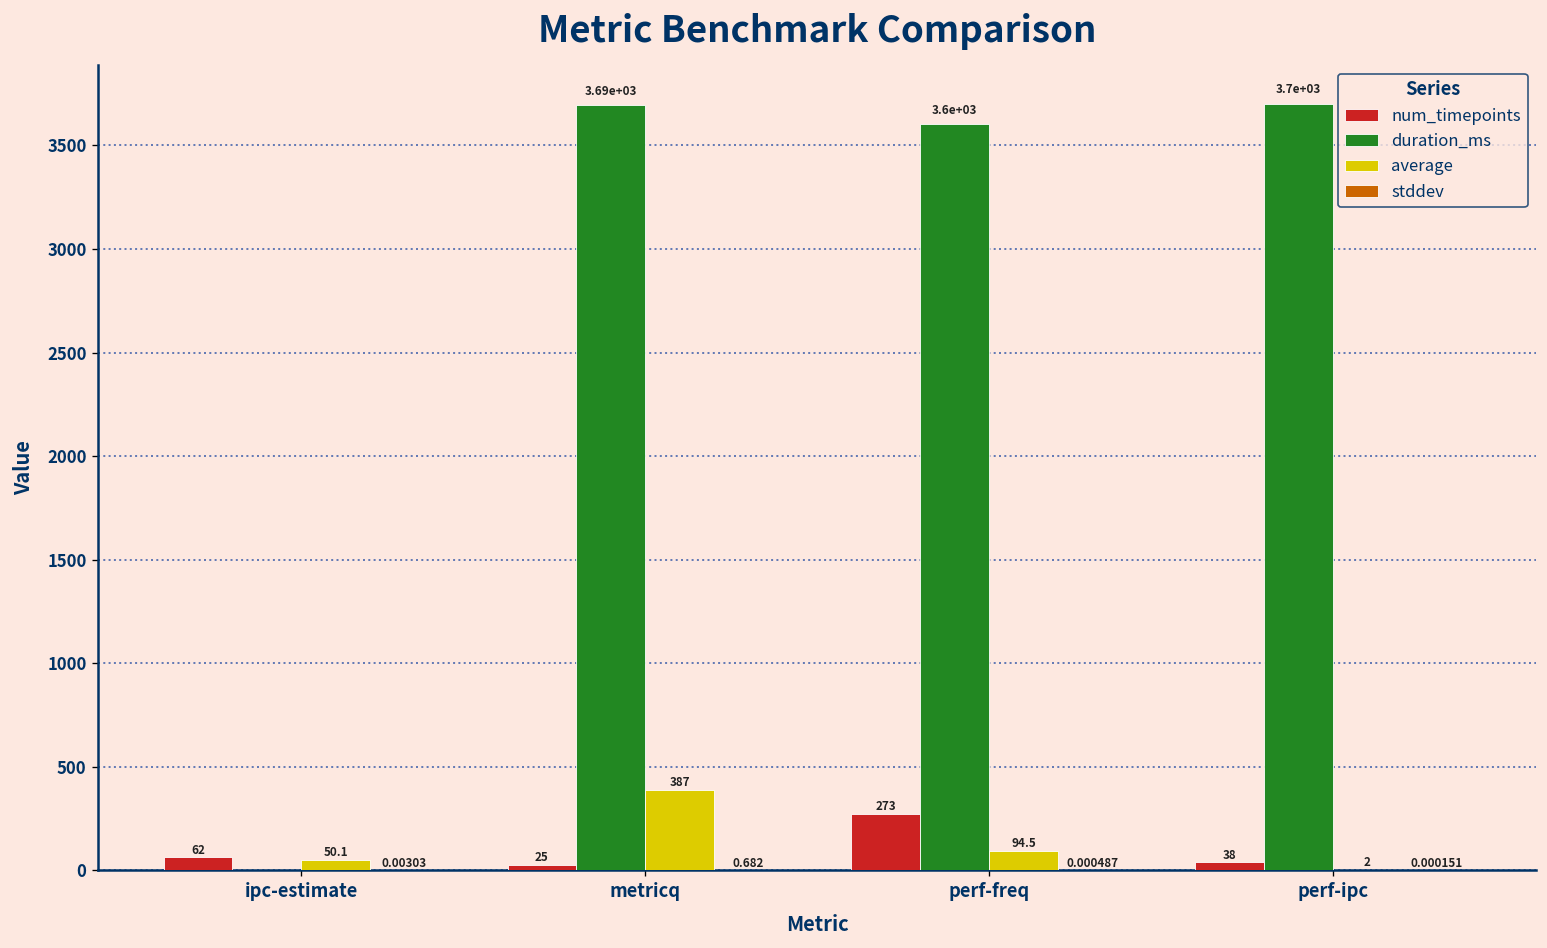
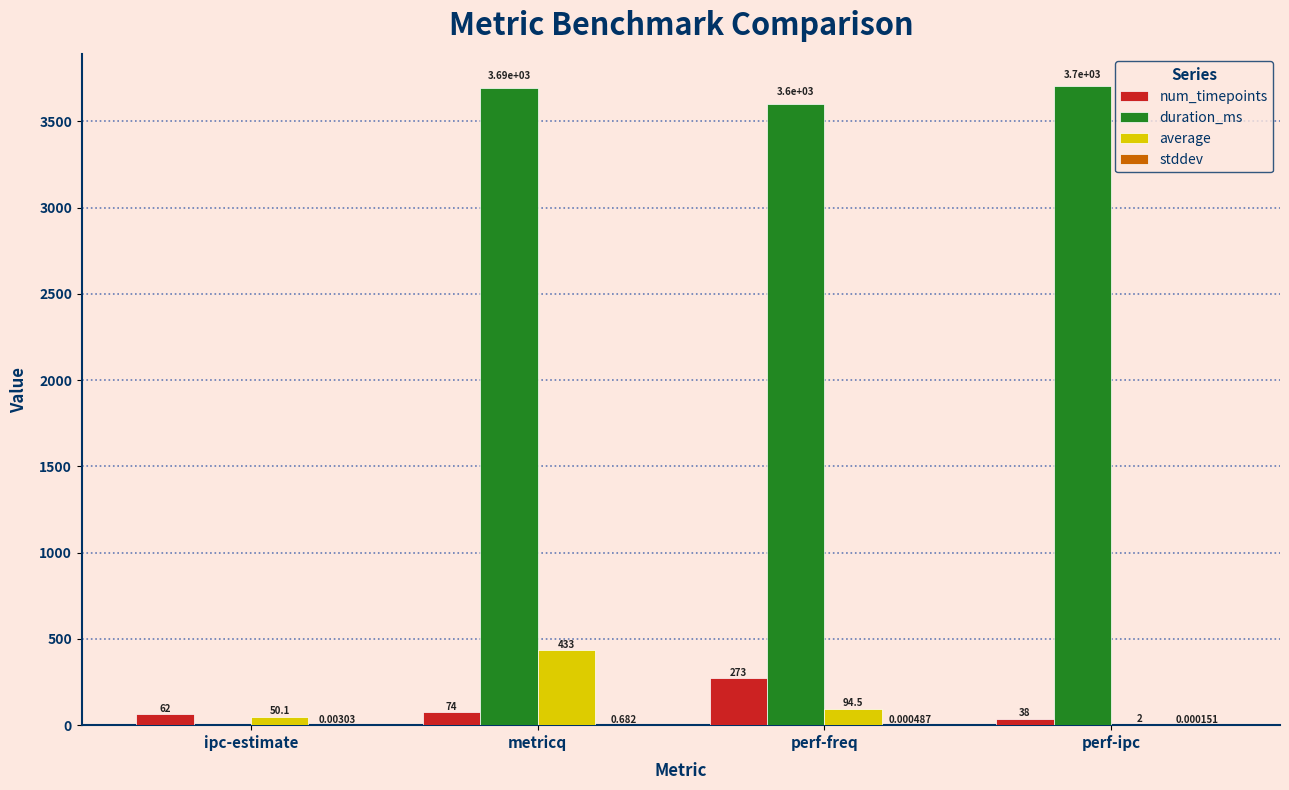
num_timepoints, metricq: 25 -> 74
average, metricq: 387 -> 433
